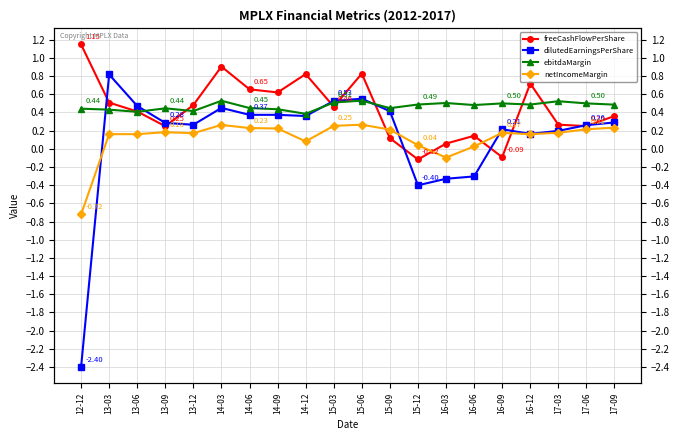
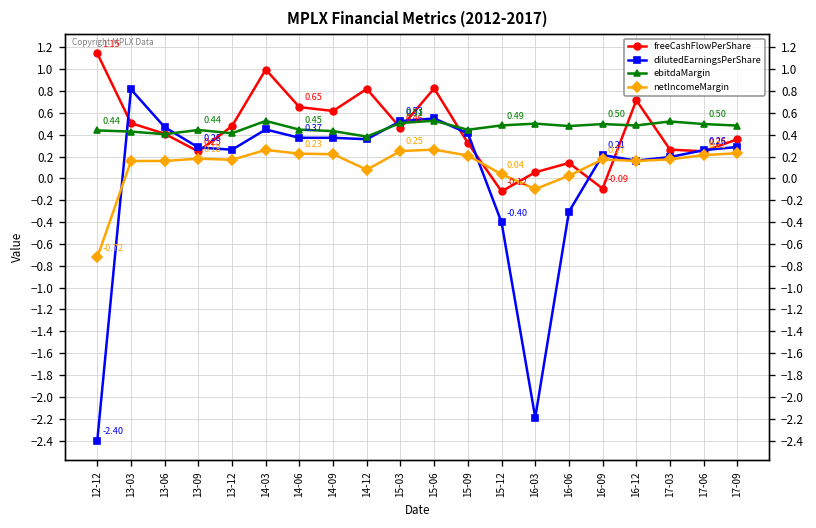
freeCashFlowPerShare, 14-03: 0.9 -> 1.0
freeCashFlowPerShare, 15-09: 0.1 -> 0.3
dilutedEarningsPerShare, 16-03: -0.3 -> -2.2
